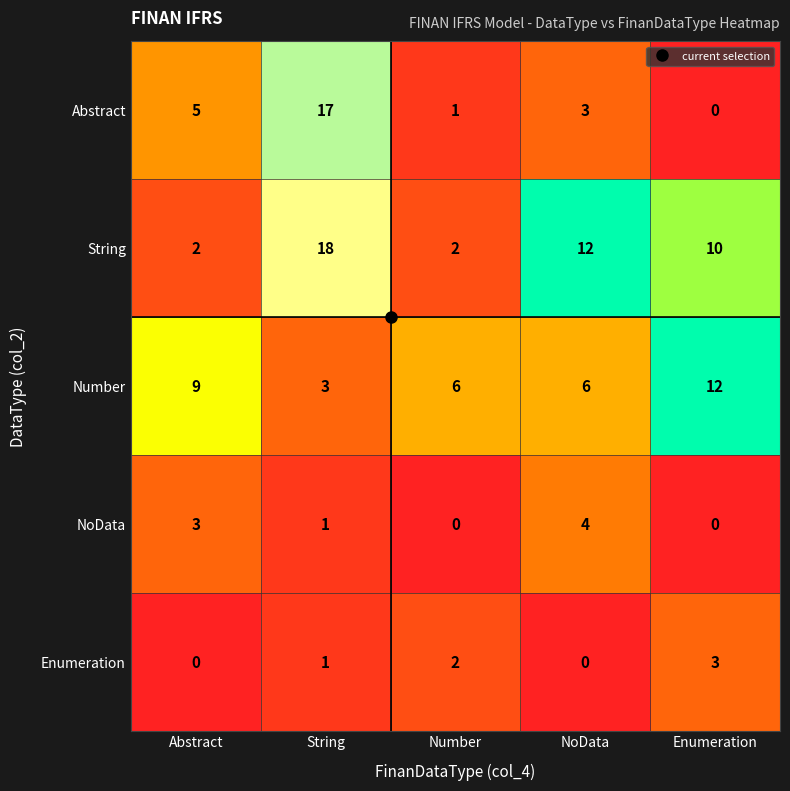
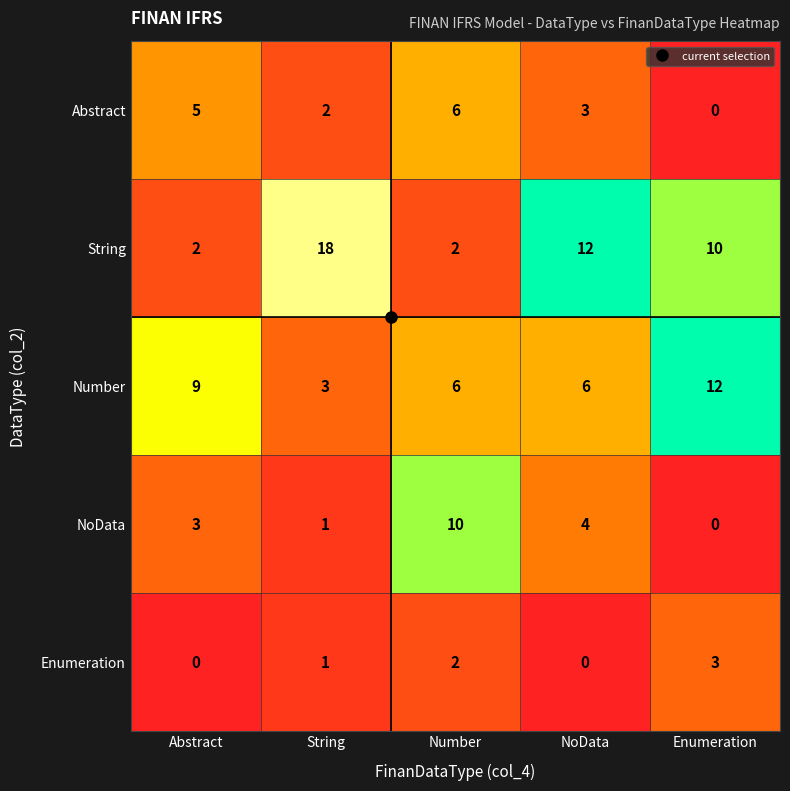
Abstract, String: 17 -> 2
Abstract, Number: 1 -> 6
NoData, Number: 0 -> 10
